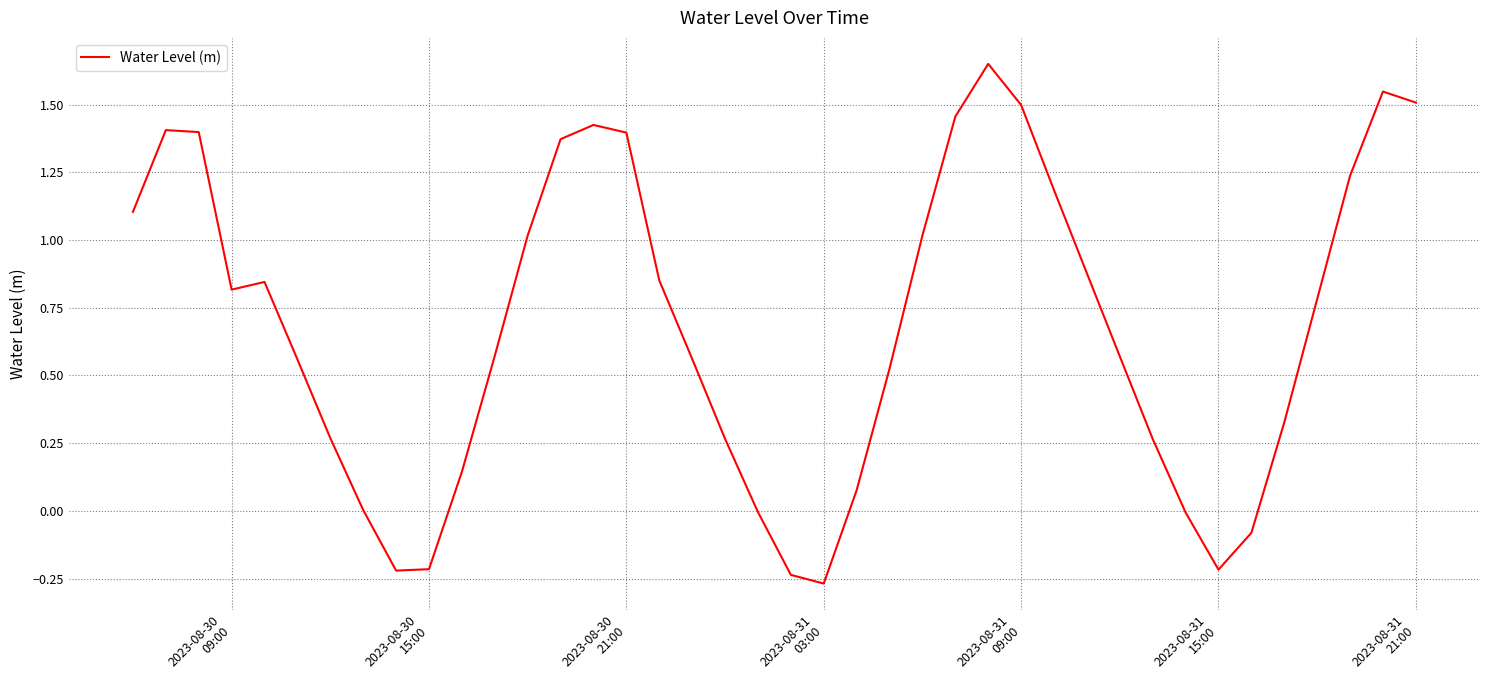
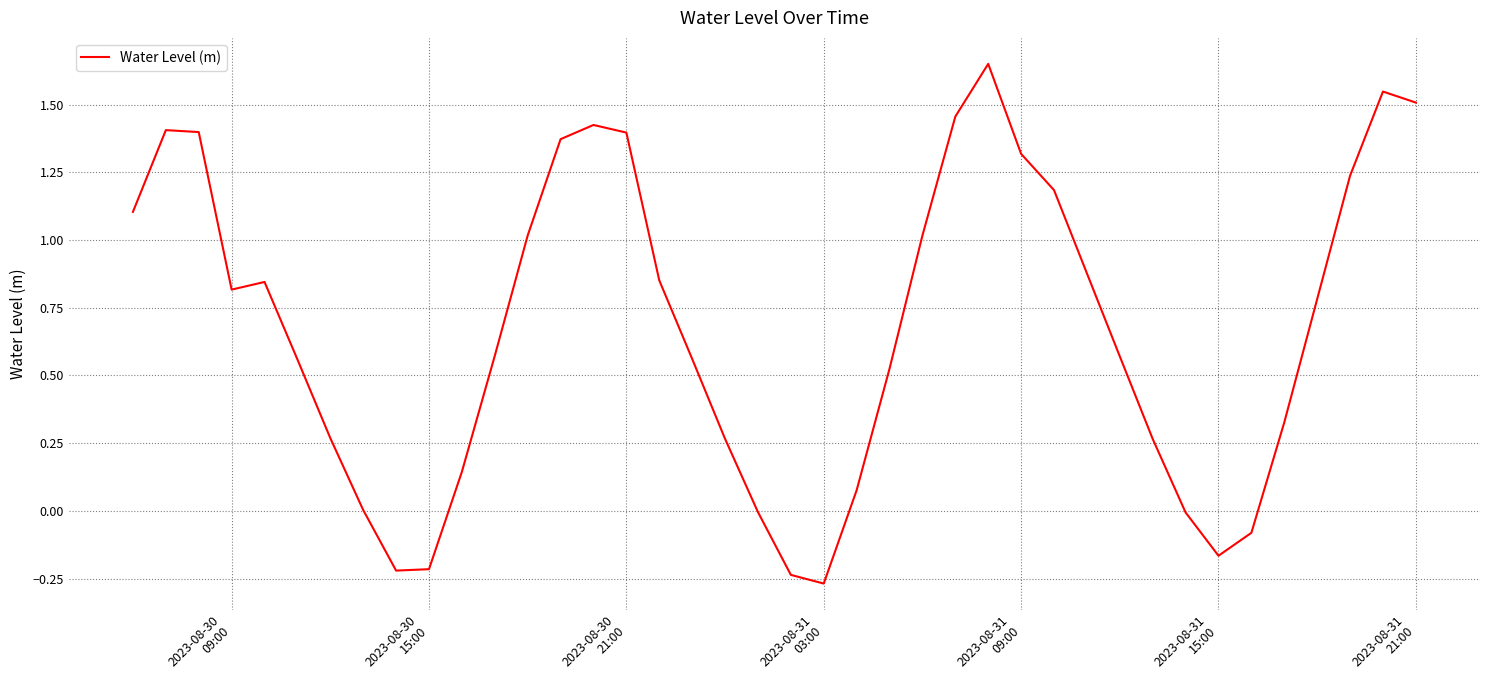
2023-08-31 09:00: 1.50 -> 1.32
2023-08-31 15:00: -0.22 -> -0.17
